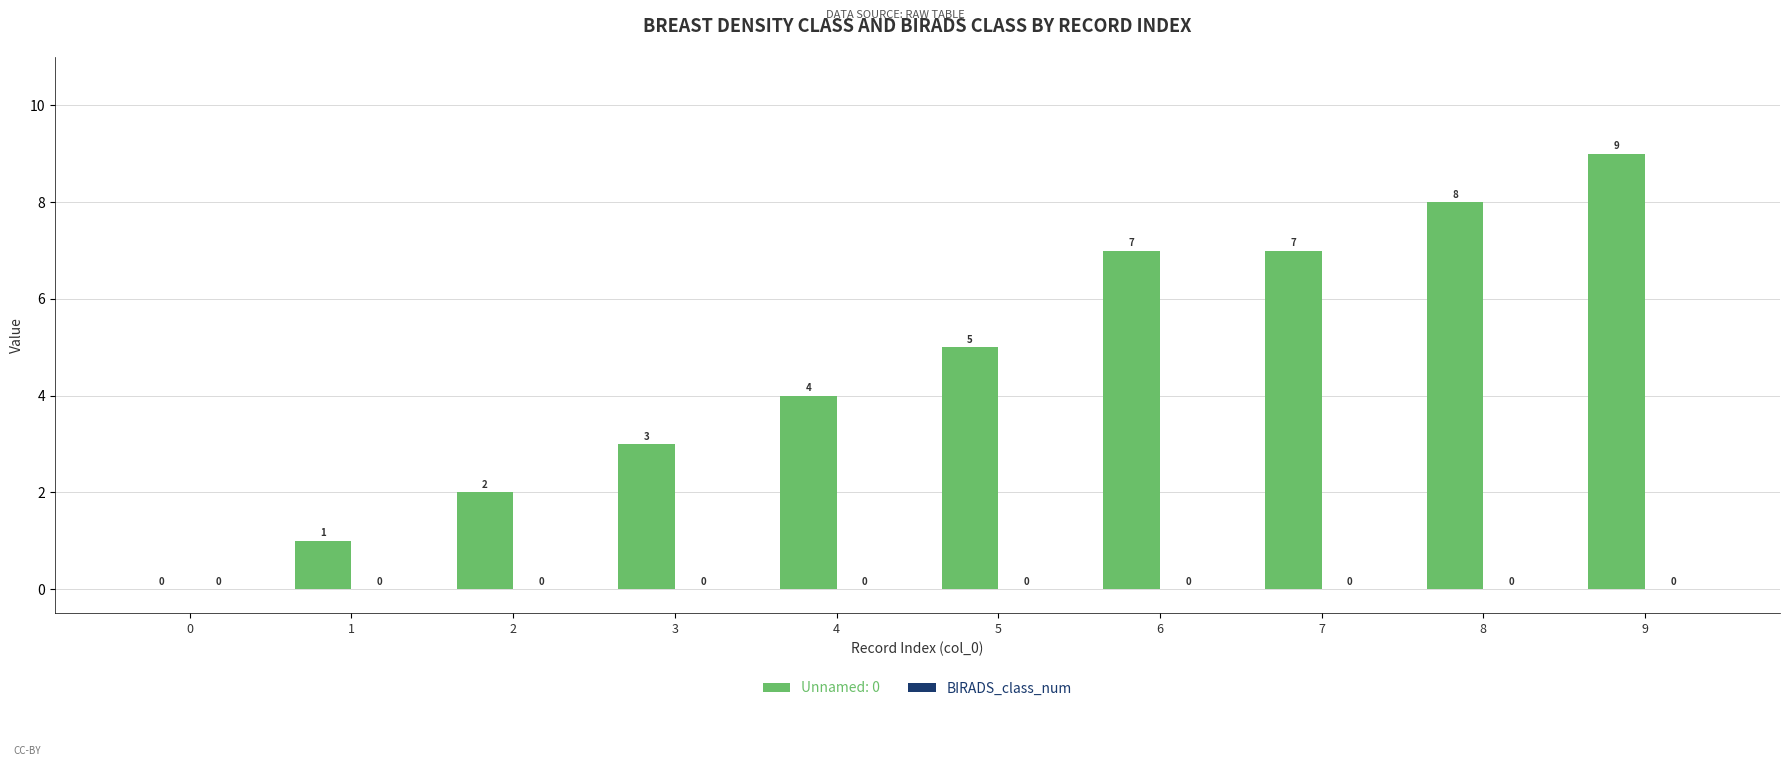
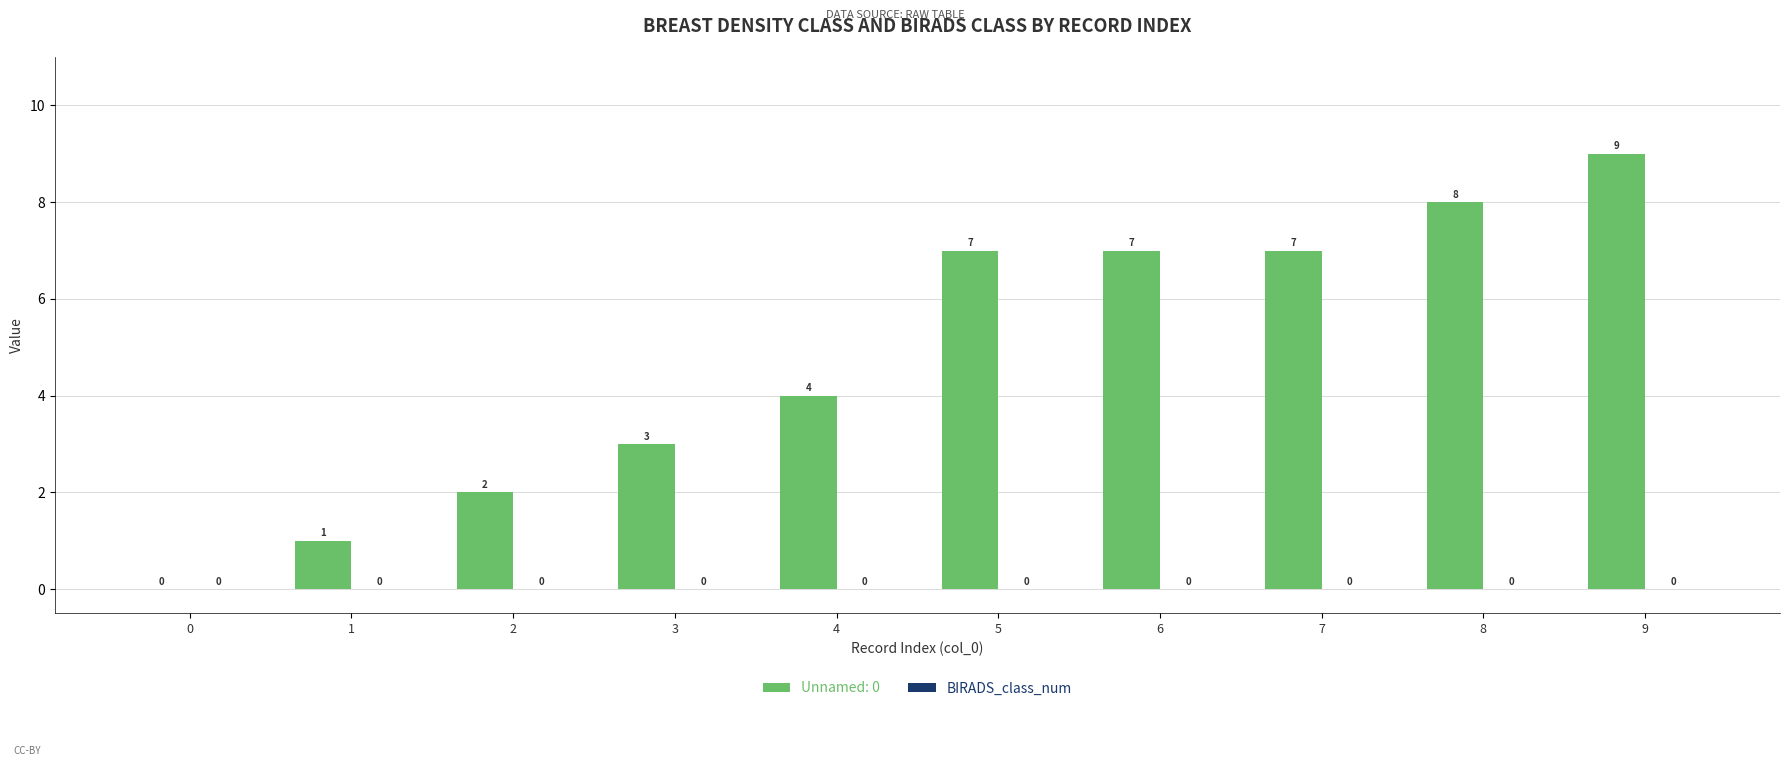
Unnamed: 0, 5: 5 -> 7
